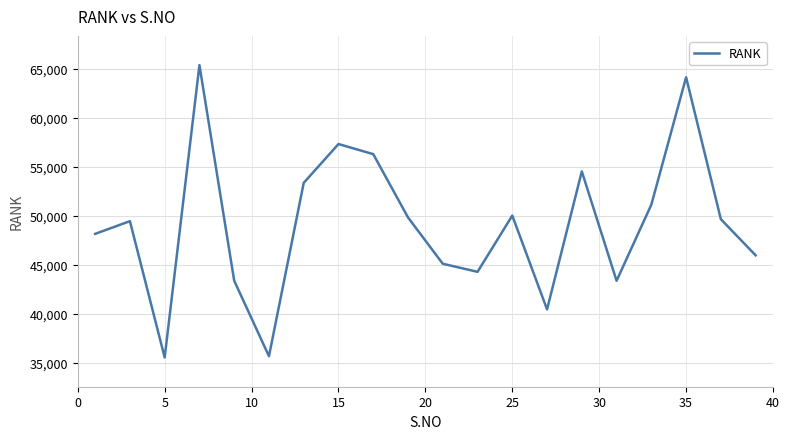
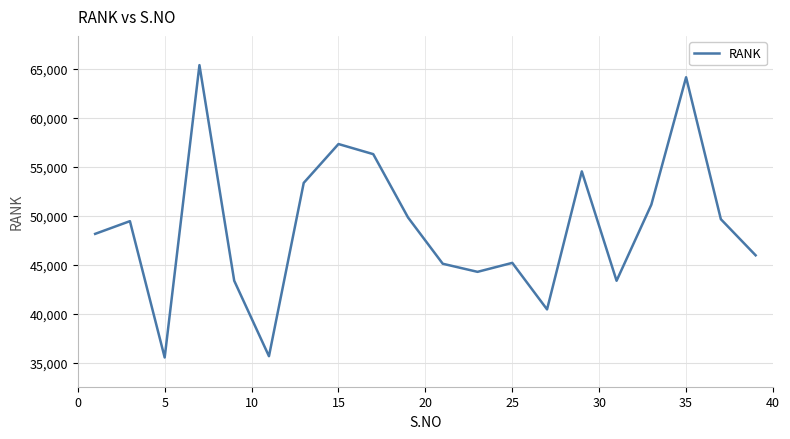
25: 50,000 -> 45,000
